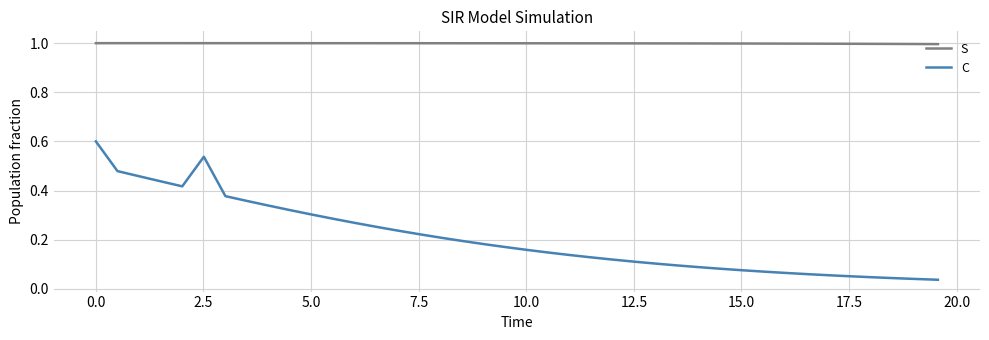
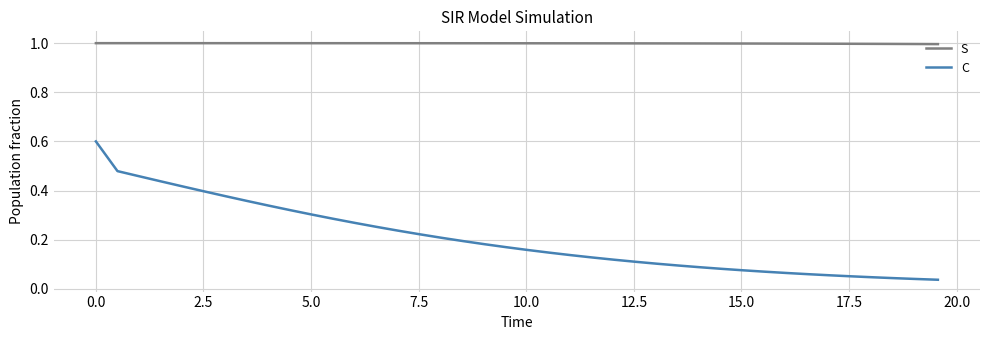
C, 2.5: 0.54 -> 0.40
